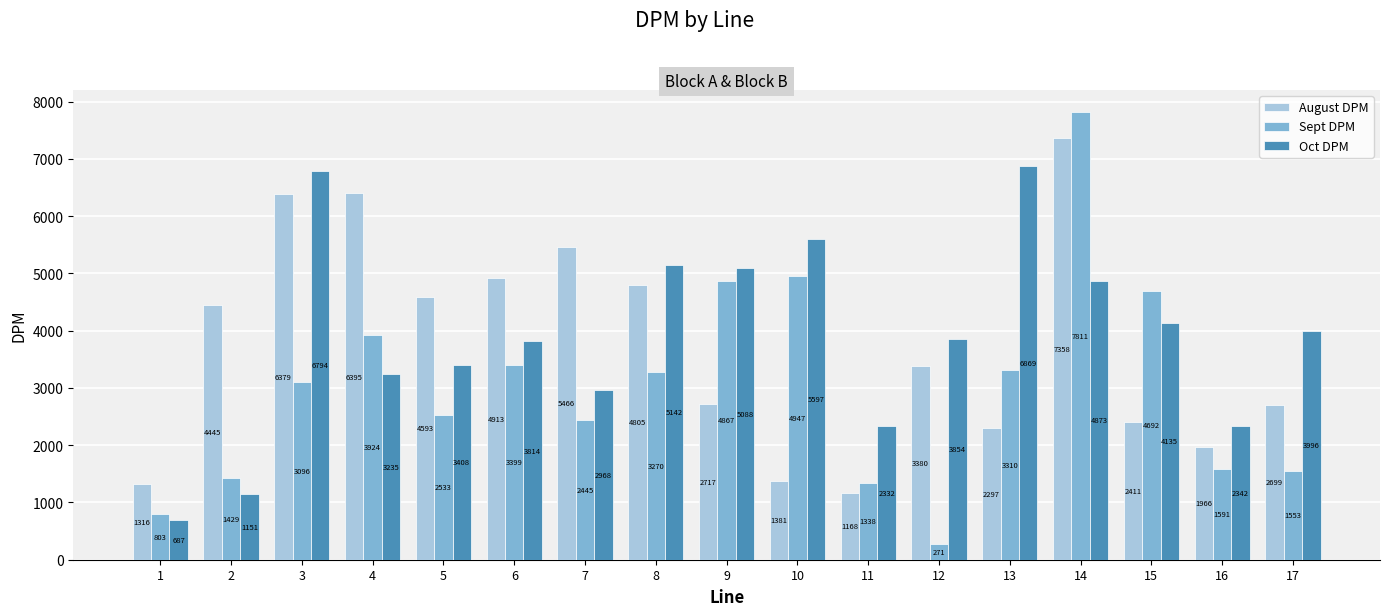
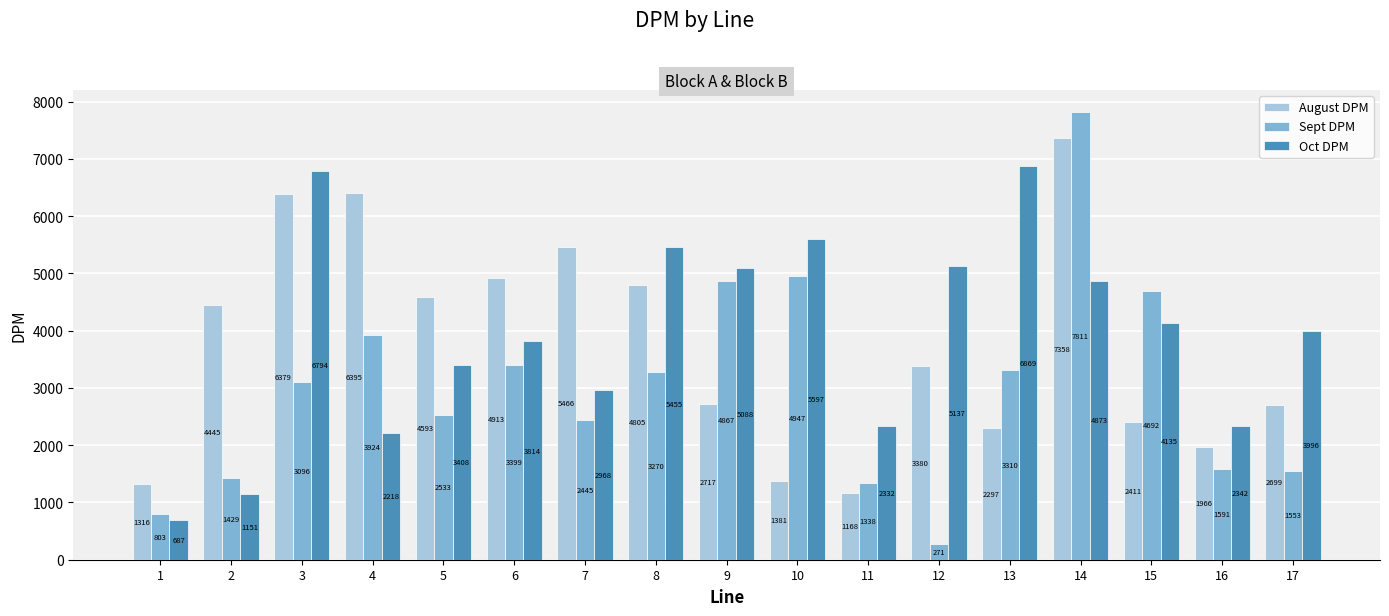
Oct DPM, 4: 3235 -> 2218
Oct DPM, 8: 5142 -> 5455
Oct DPM, 12: 3854 -> 5137
